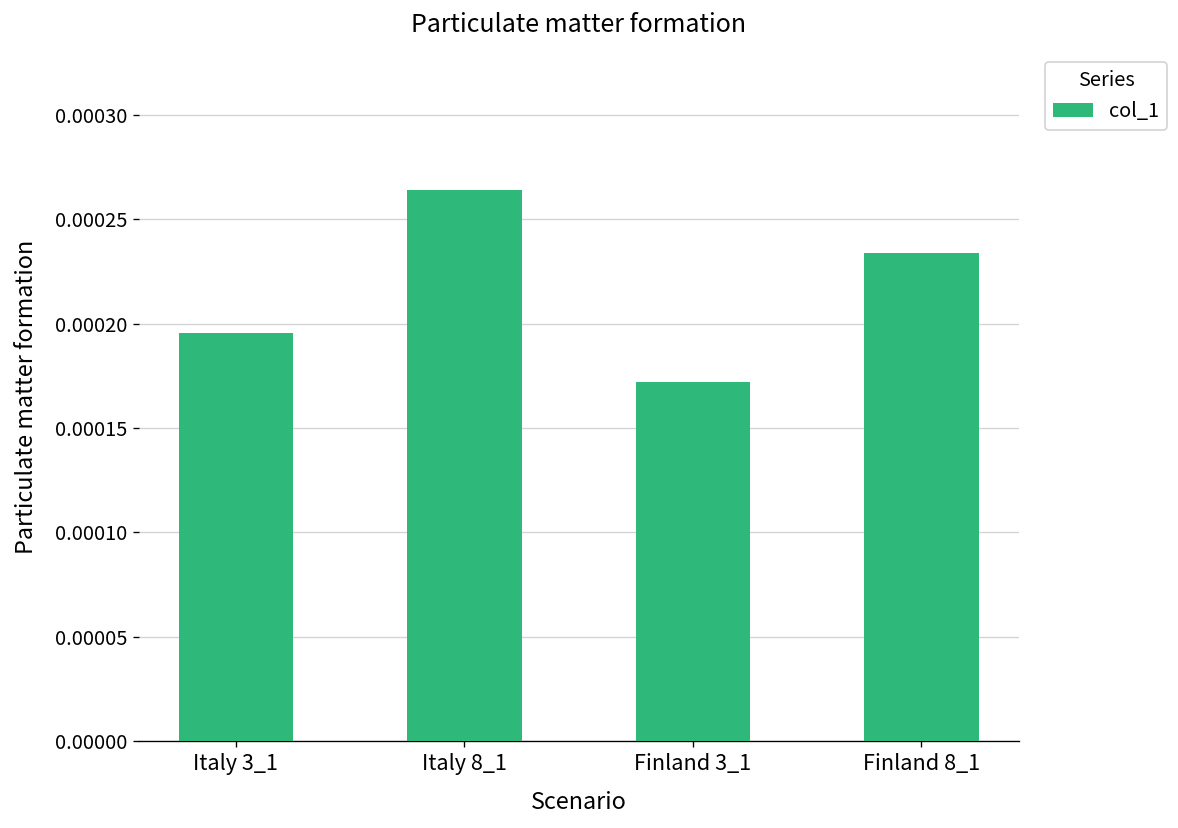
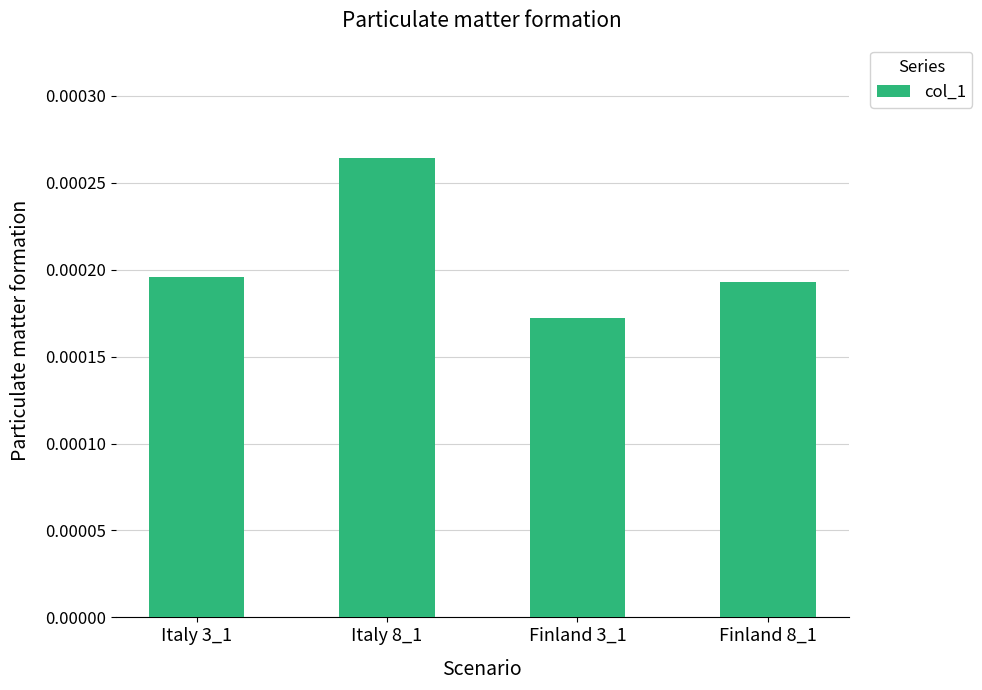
Finland 8_1: 0.000234 -> 0.000193
